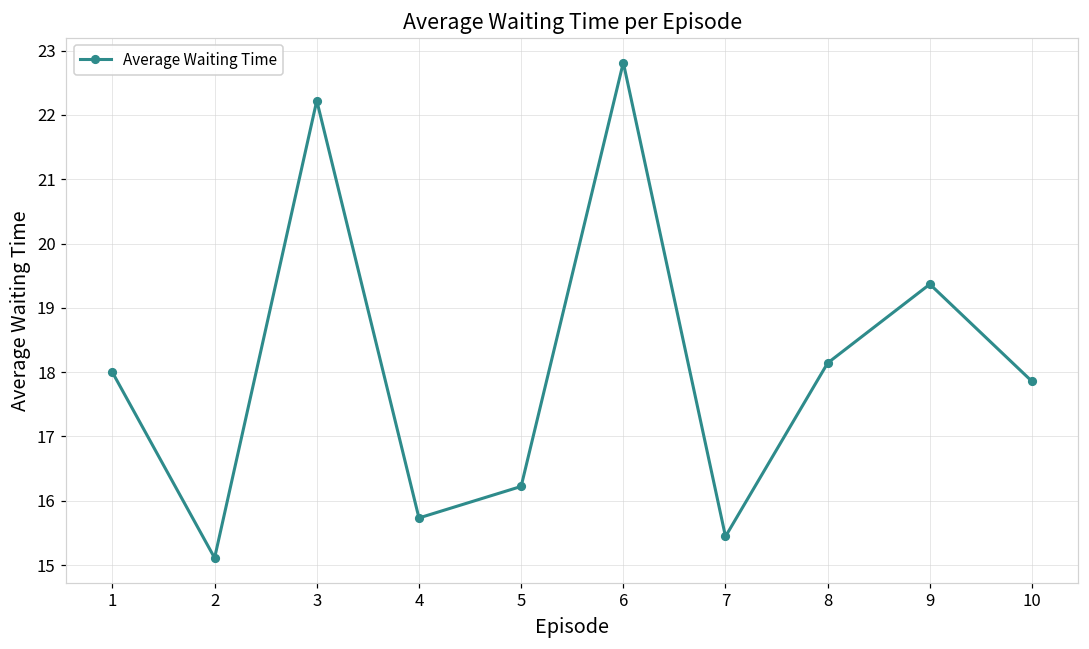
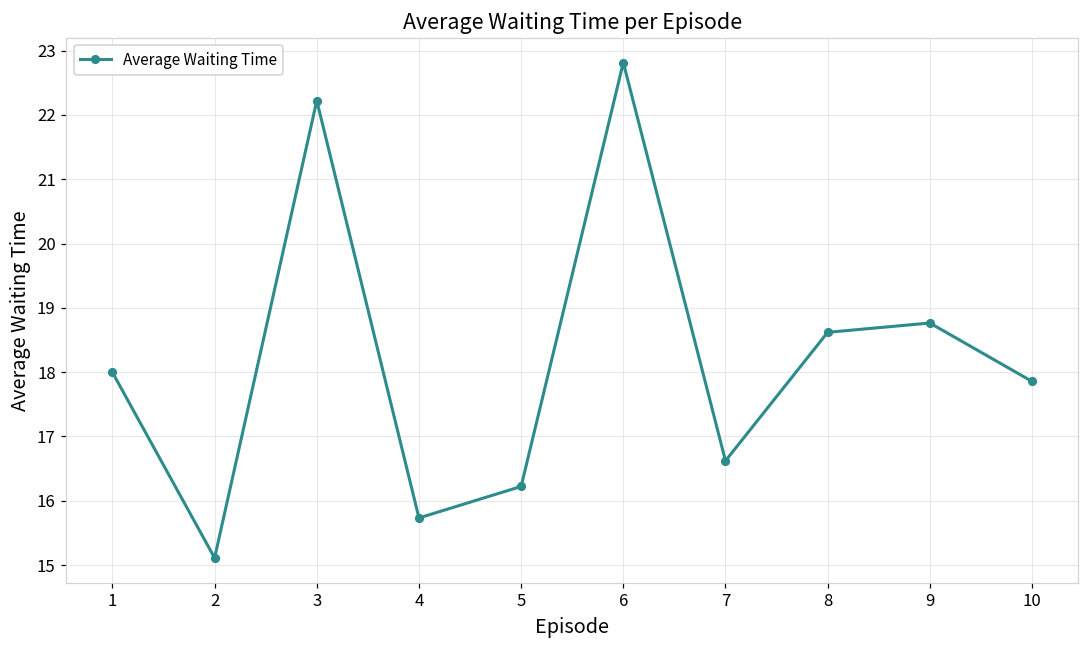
7: 15.4 -> 16.6
8: 18.1 -> 18.6
9: 19.4 -> 18.8
